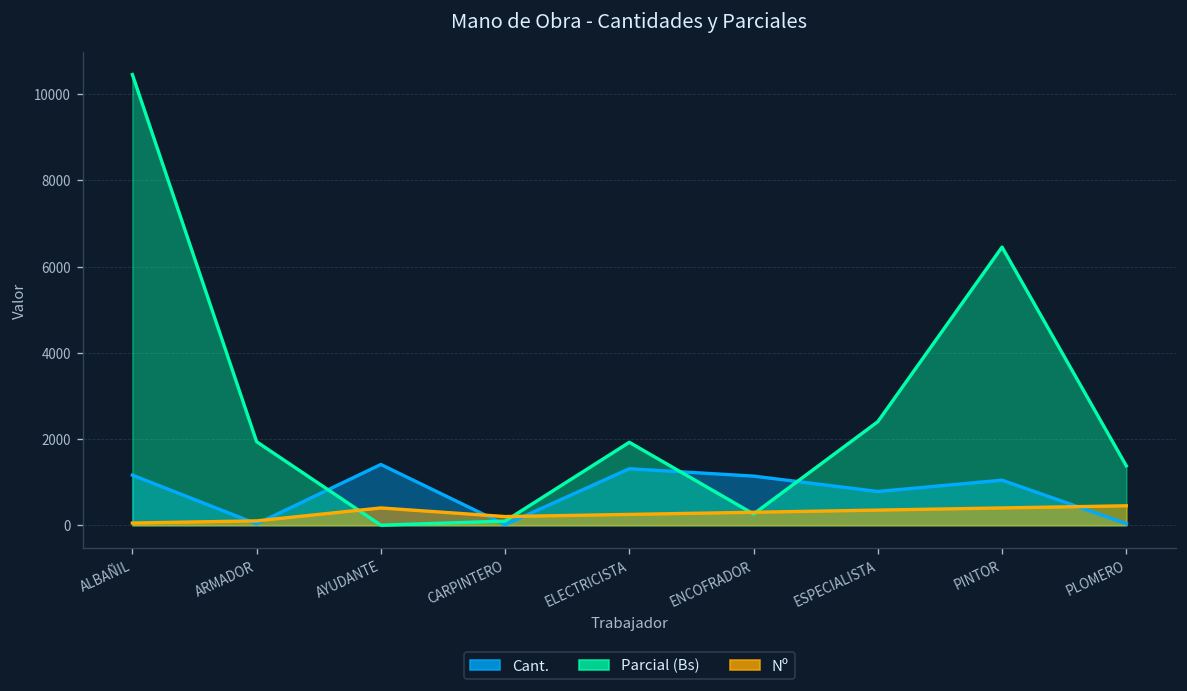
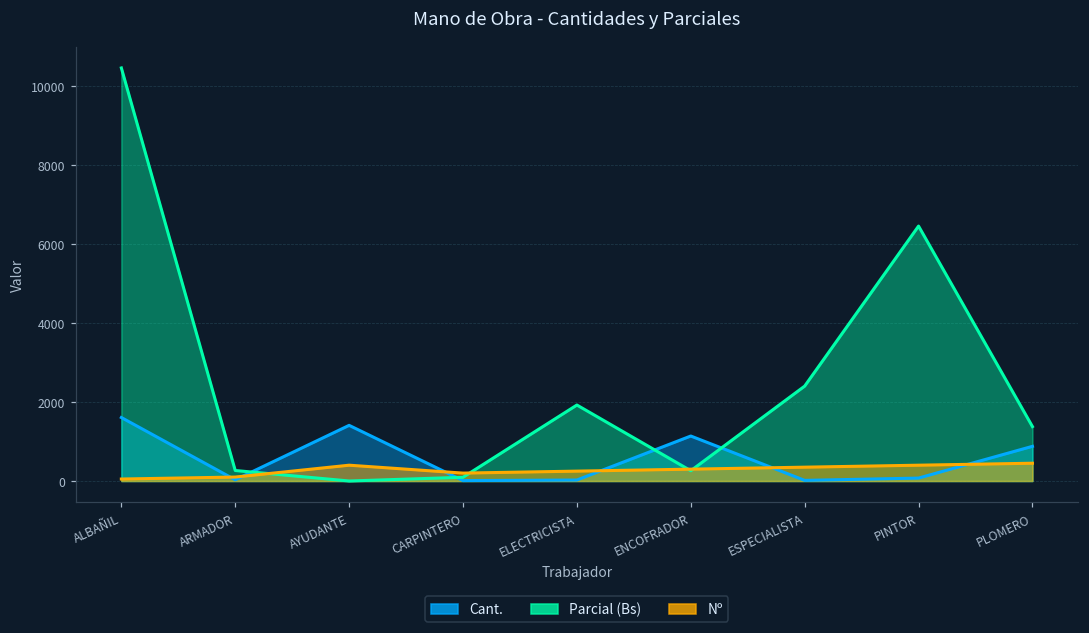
Cant., ALBAÑIL: 1200 -> 1600
Parcial (Bs), ARMADOR: 1900 -> 300
Cant., ELECTRICISTA: 1300 -> 0
Cant., ESPECIALISTA: 800 -> 0
Cant., PINTOR: 1000 -> 100
Cant., PLOMERO: 0 -> 900
